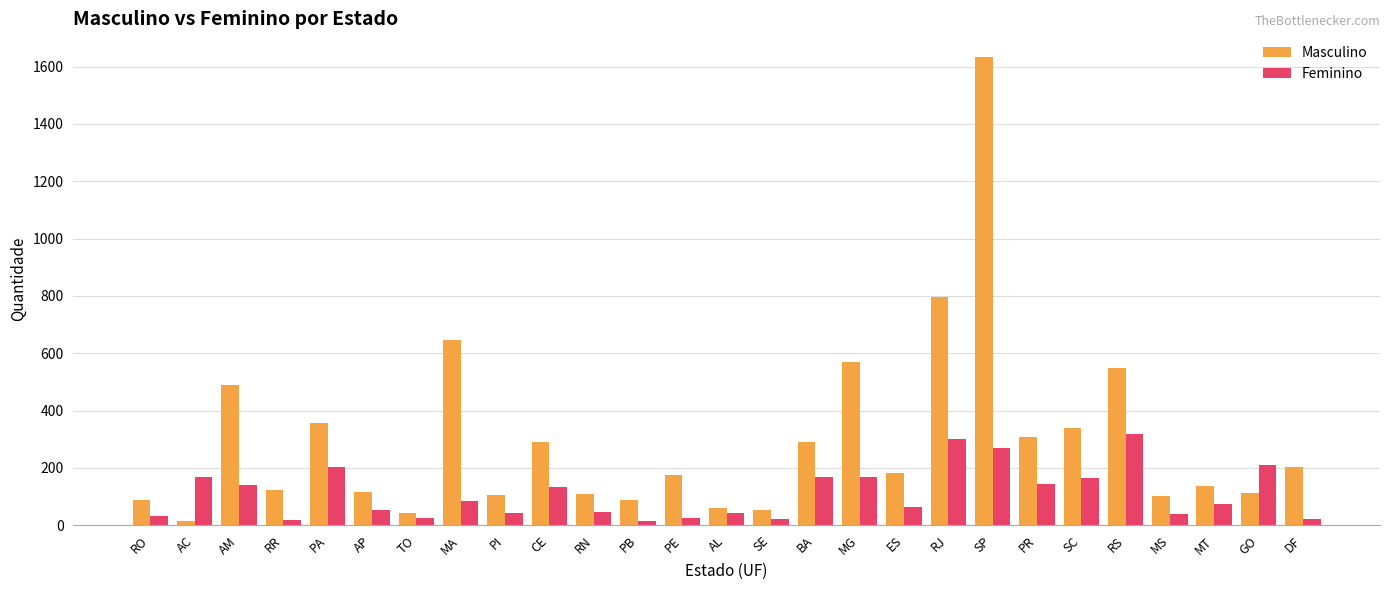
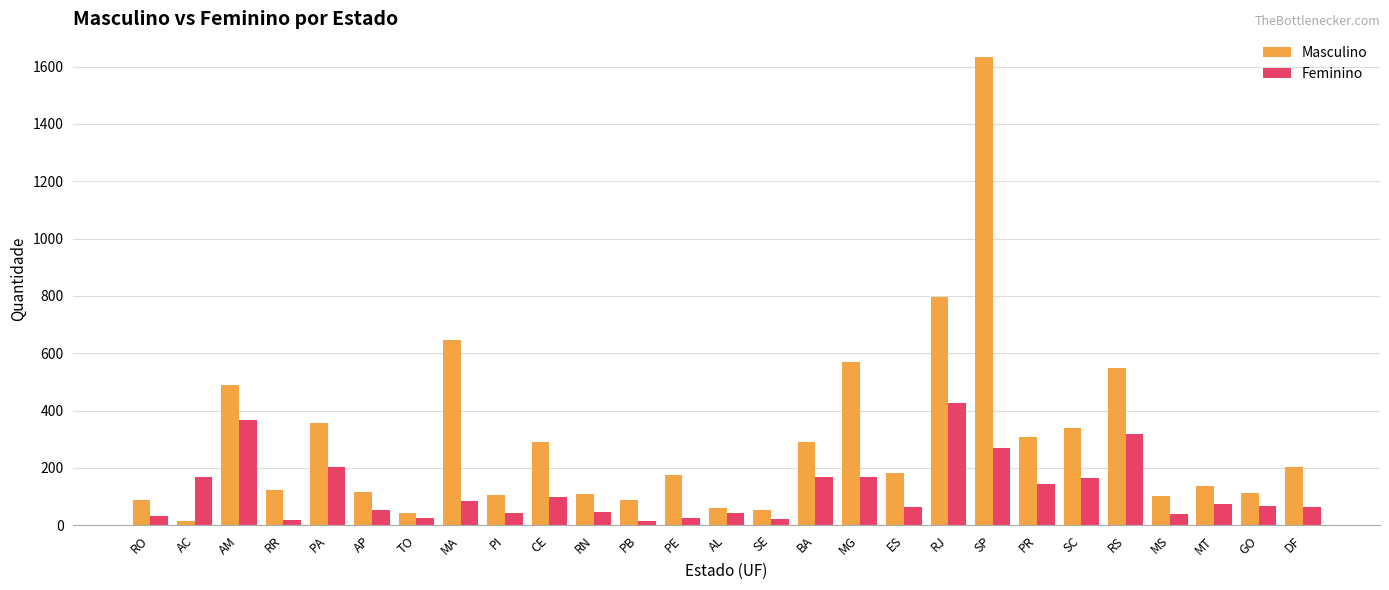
Feminino, AM: 140 -> 370
Feminino, CE: 130 -> 100
Feminino, RJ: 300 -> 430
Feminino, GO: 210 -> 70
Feminino, DF: 20 -> 60
